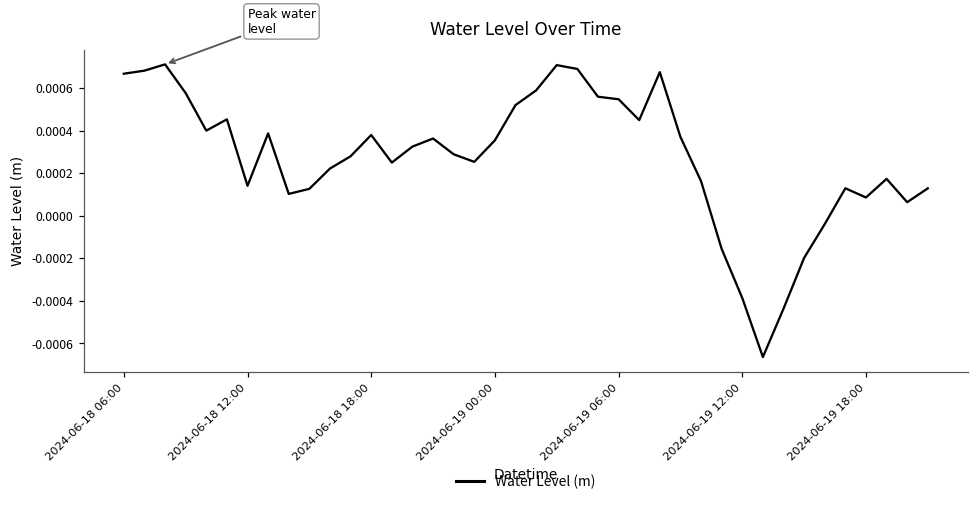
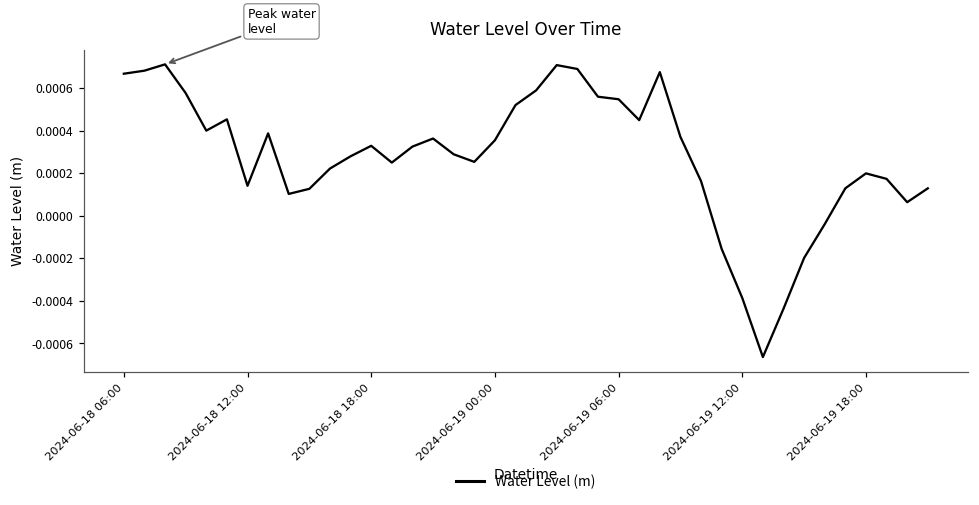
2024-06-18 18:00: 0.00038 -> 0.00033
2024-06-19 18:00: 0.00009 -> 0.00020
